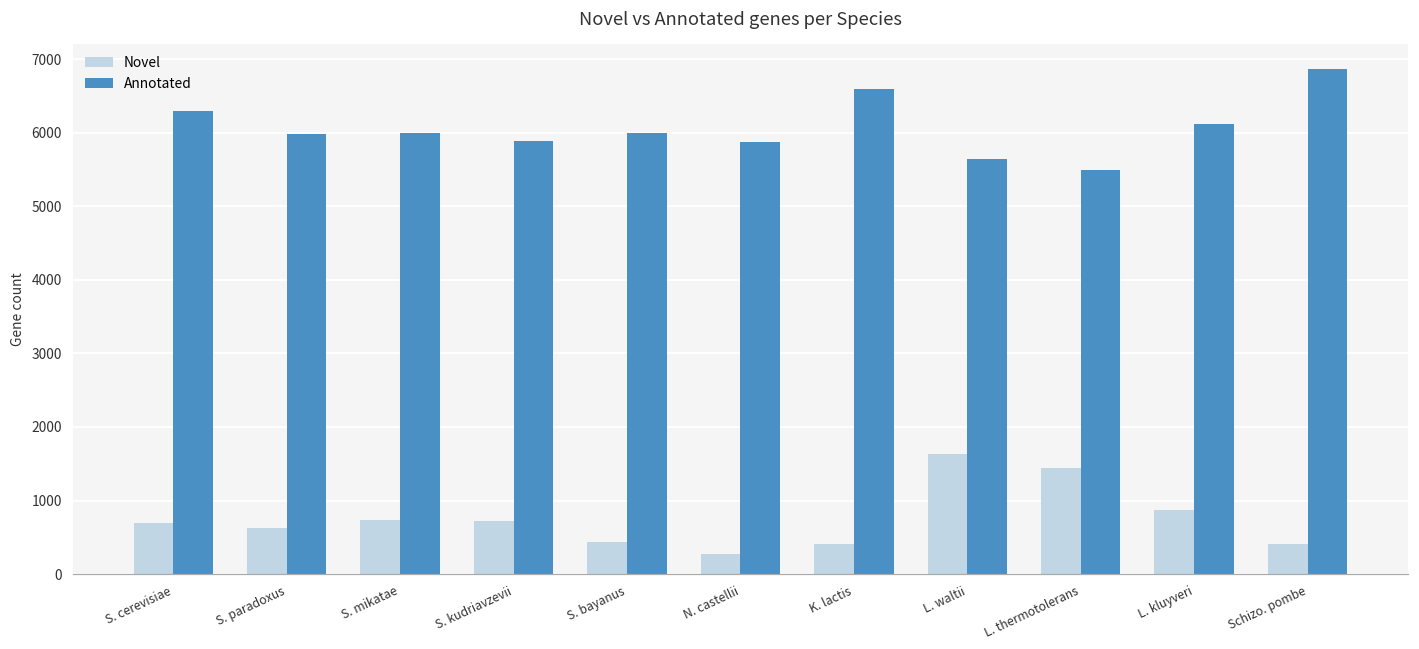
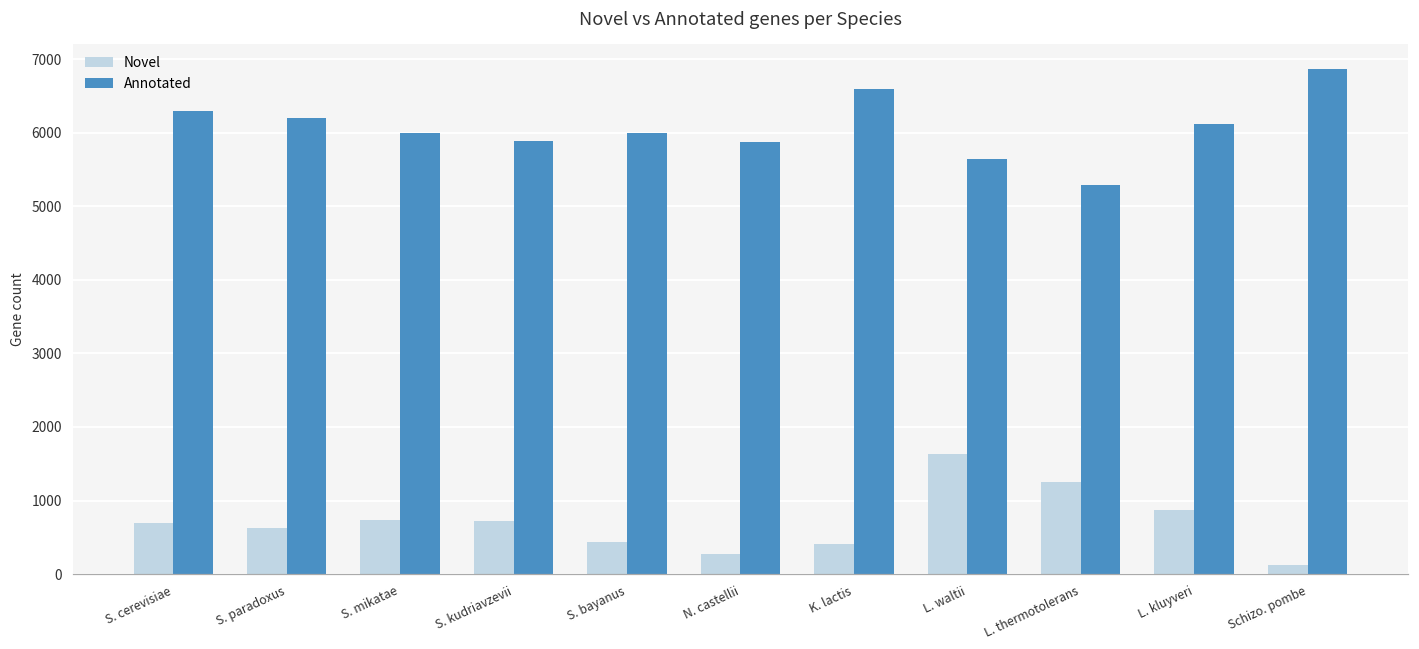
Annotated, S. paradoxus: 6000 -> 6200
Novel, L. thermotolerans: 1400 -> 1300
Annotated, L. thermotolerans: 5500 -> 5300
Novel, Schizo. pombe: 400 -> 100
